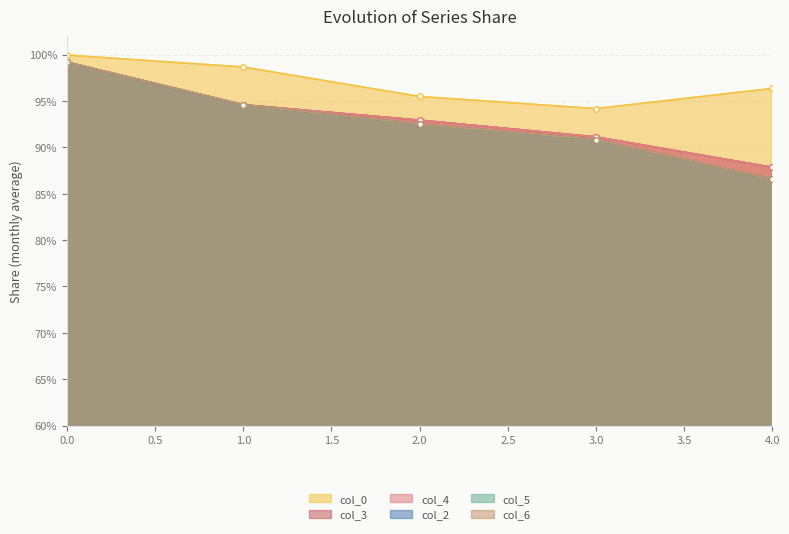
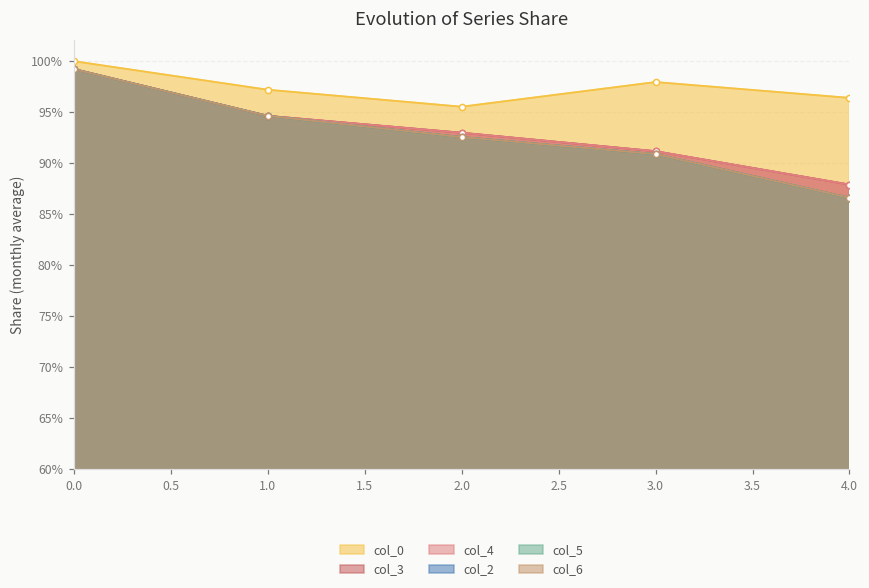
col_0, 1.0: 99% -> 97%
col_0, 3.0: 94% -> 98%
